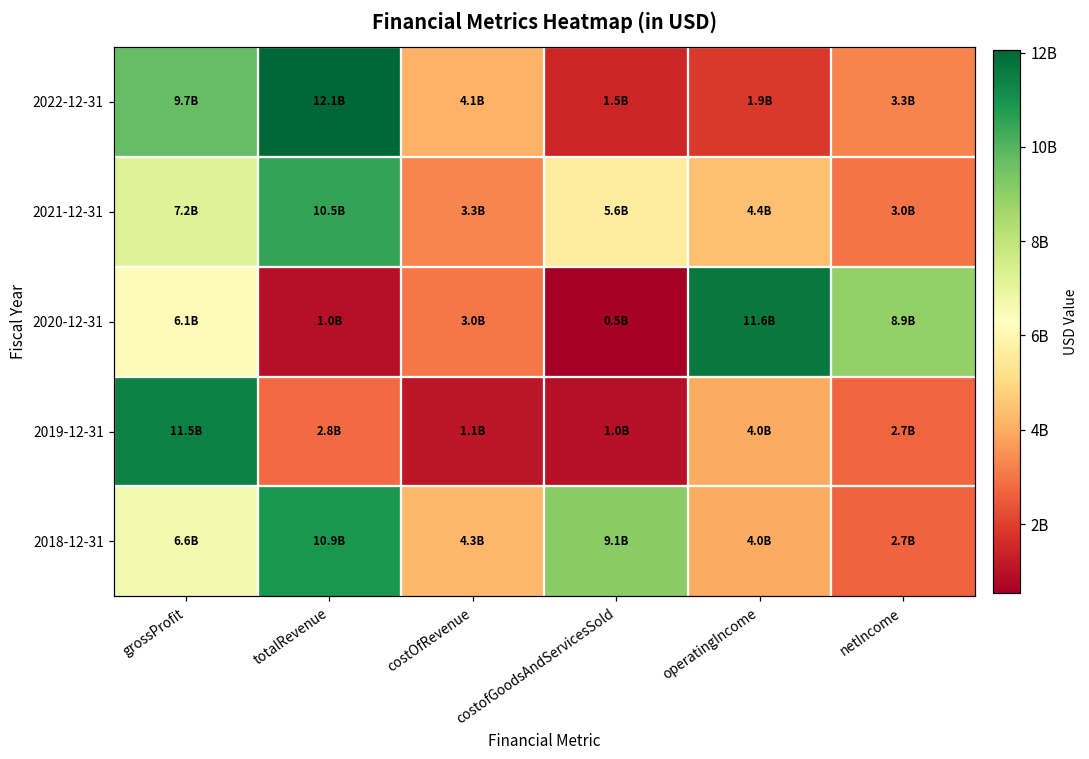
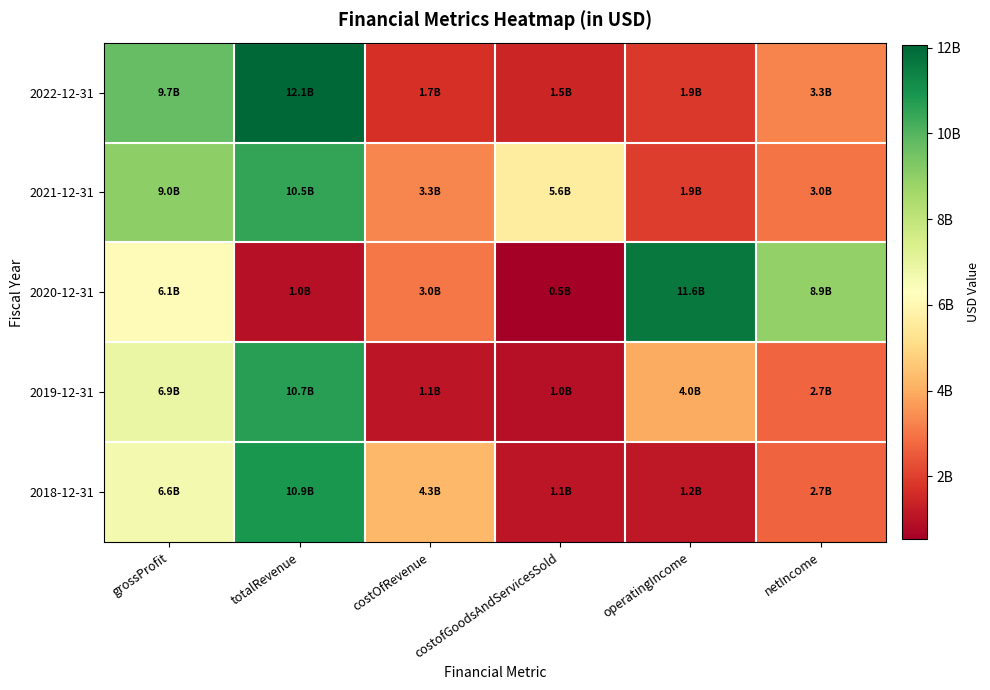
2022-12-31, costOfRevenue: 4.1B -> 1.7B
2021-12-31, grossProfit: 7.2B -> 9.0B
2021-12-31, operatingIncome: 4.4B -> 1.9B
2019-12-31, grossProfit: 11.5B -> 6.9B
2019-12-31, totalRevenue: 2.8B -> 10.7B
2018-12-31, costofGoodsAndServicesSold: 9.1B -> 1.1B
2018-12-31, operatingIncome: 4.0B -> 1.2B
